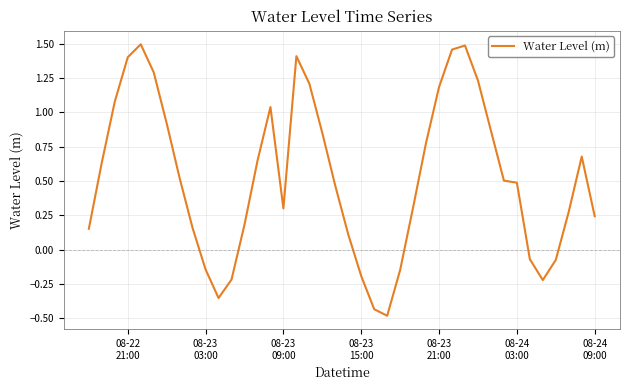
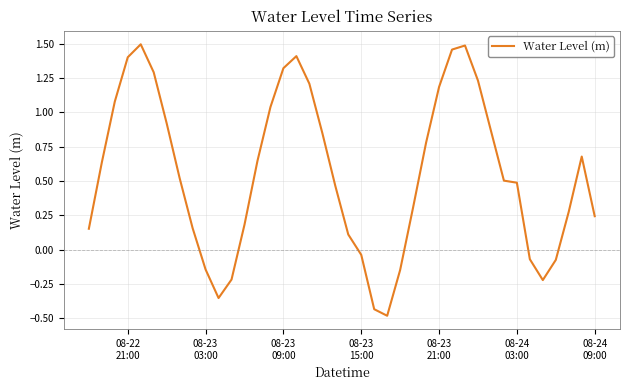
08-23 09:00: 0.30 -> 1.32
08-23 15:00: -0.19 -> -0.04
